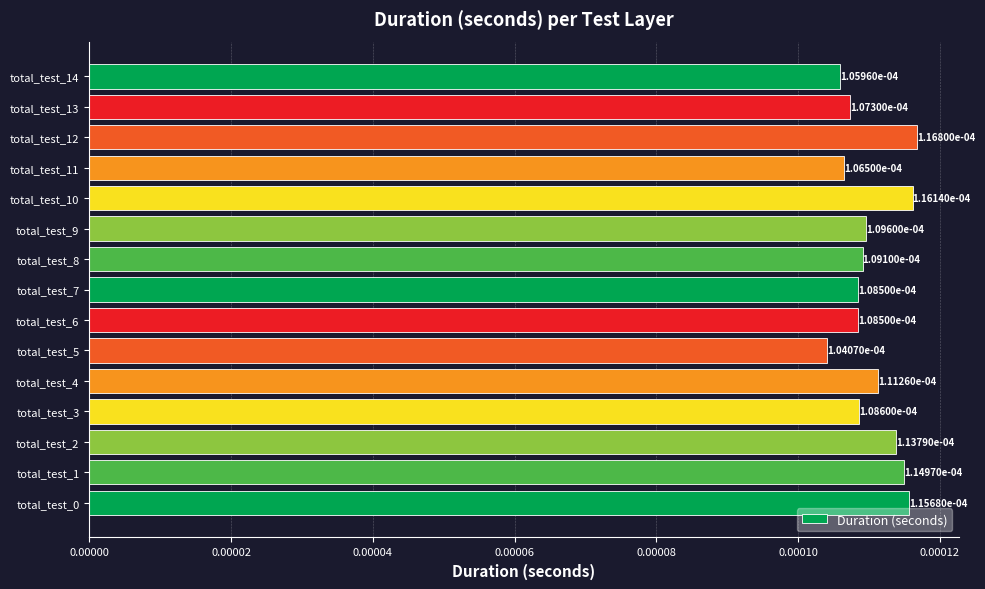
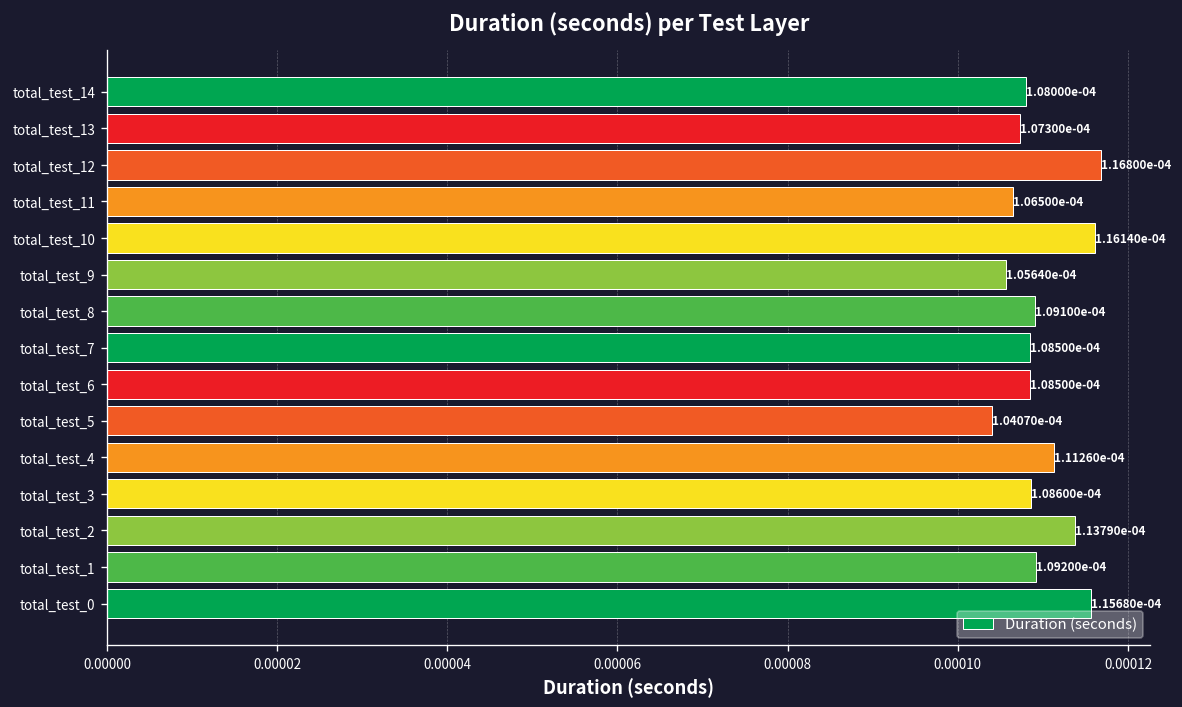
total_test_14: 1.05960e-04 -> 1.08000e-04
total_test_9: 1.09600e-04 -> 1.05640e-04
total_test_1: 1.14970e-04 -> 1.09200e-04
